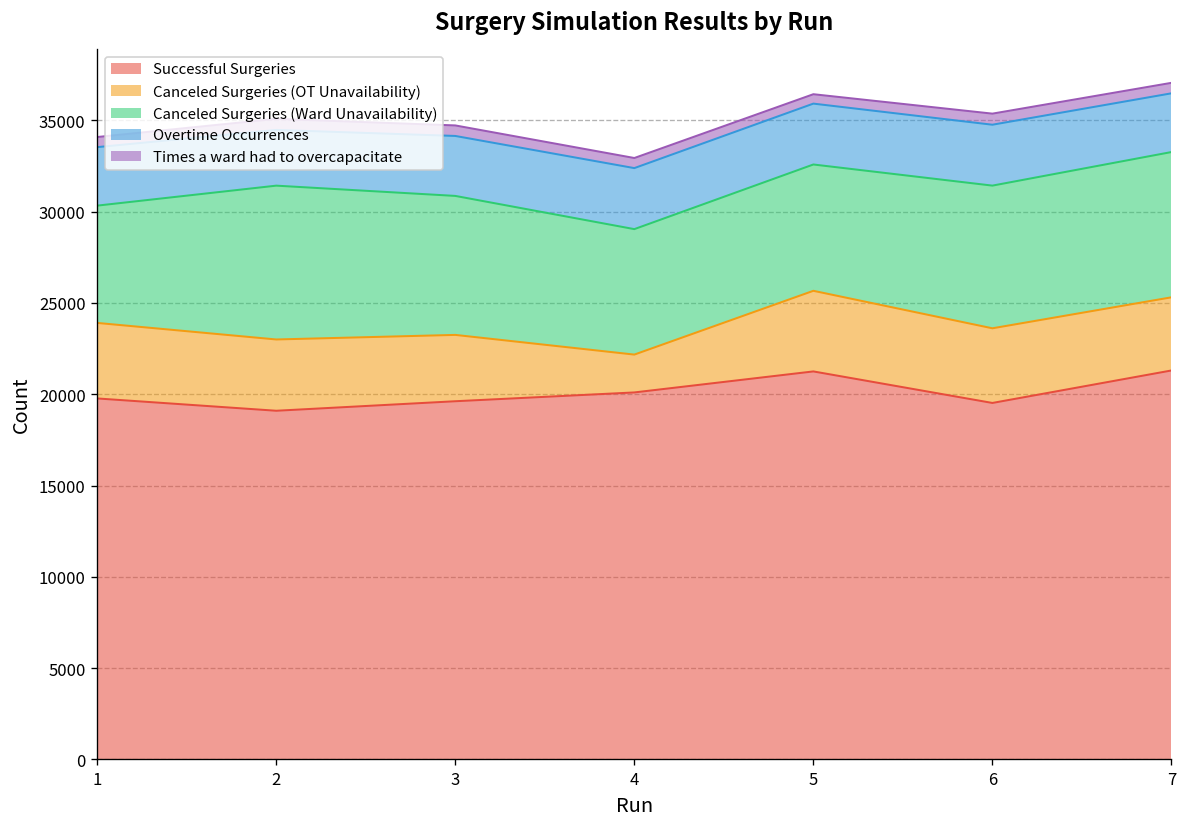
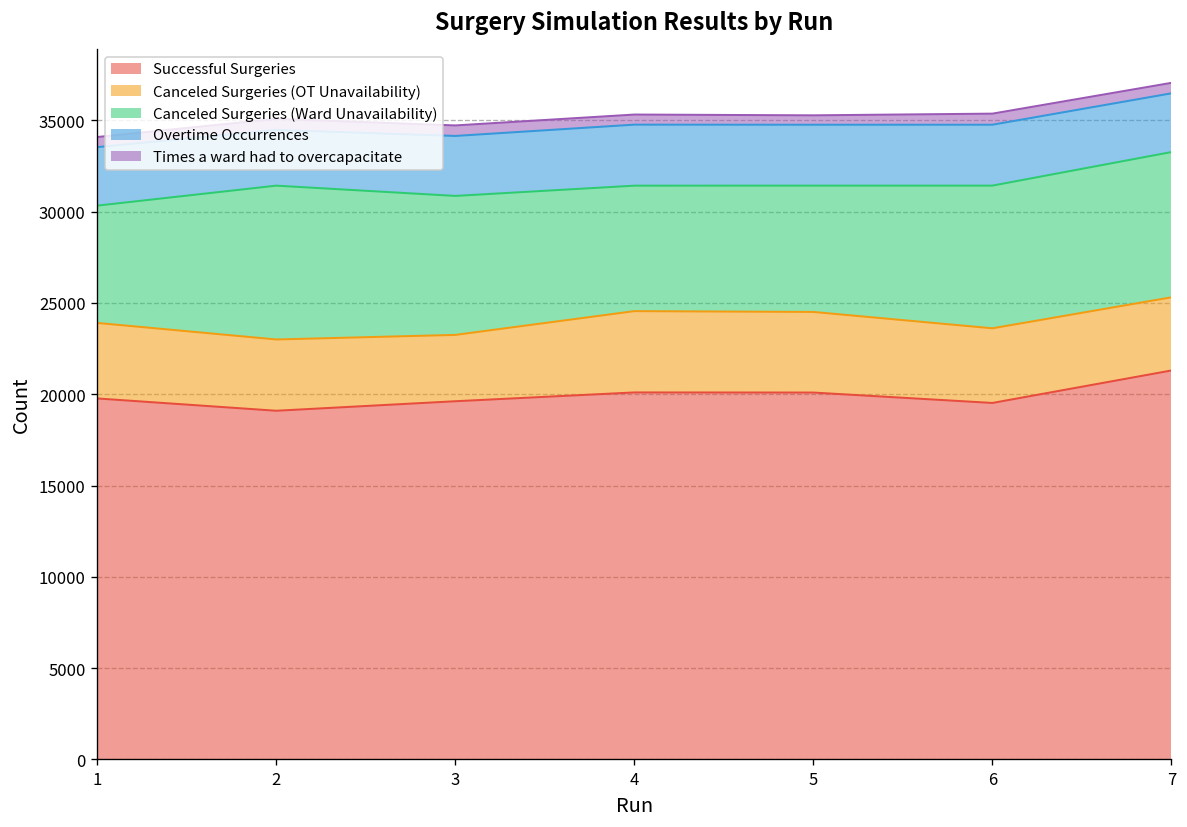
Canceled Surgeries (OT Unavailability), 4: 2100 -> 4500
Successful Surgeries, 5: 21300 -> 20100
